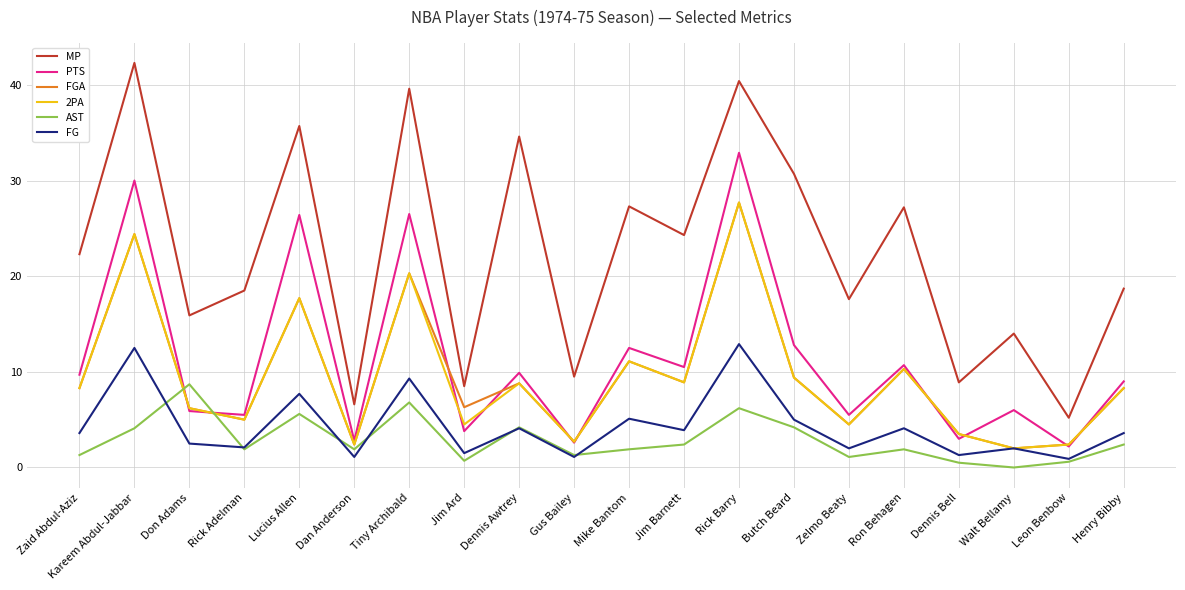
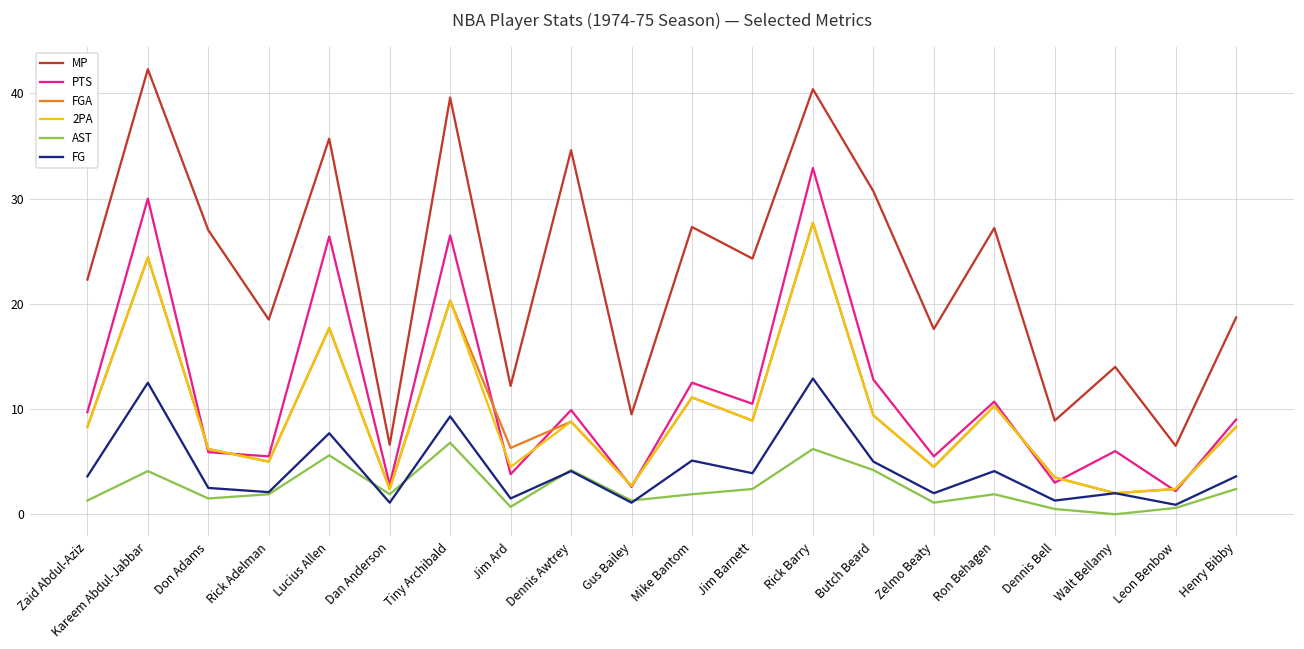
MP, Don Adams: 16 -> 27
AST, Don Adams: 9 -> 2
MP, Jim Ard: 9 -> 12
MP, Leon Benbow: 5 -> 7
